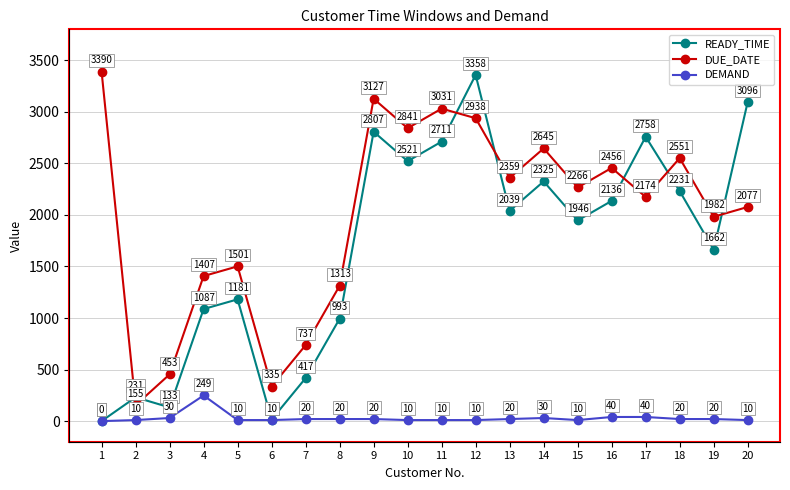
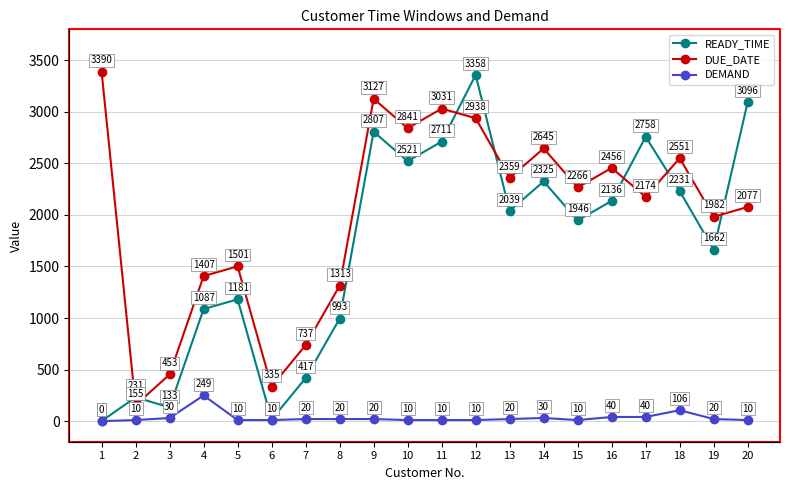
DEMAND, 18: 20 -> 106
